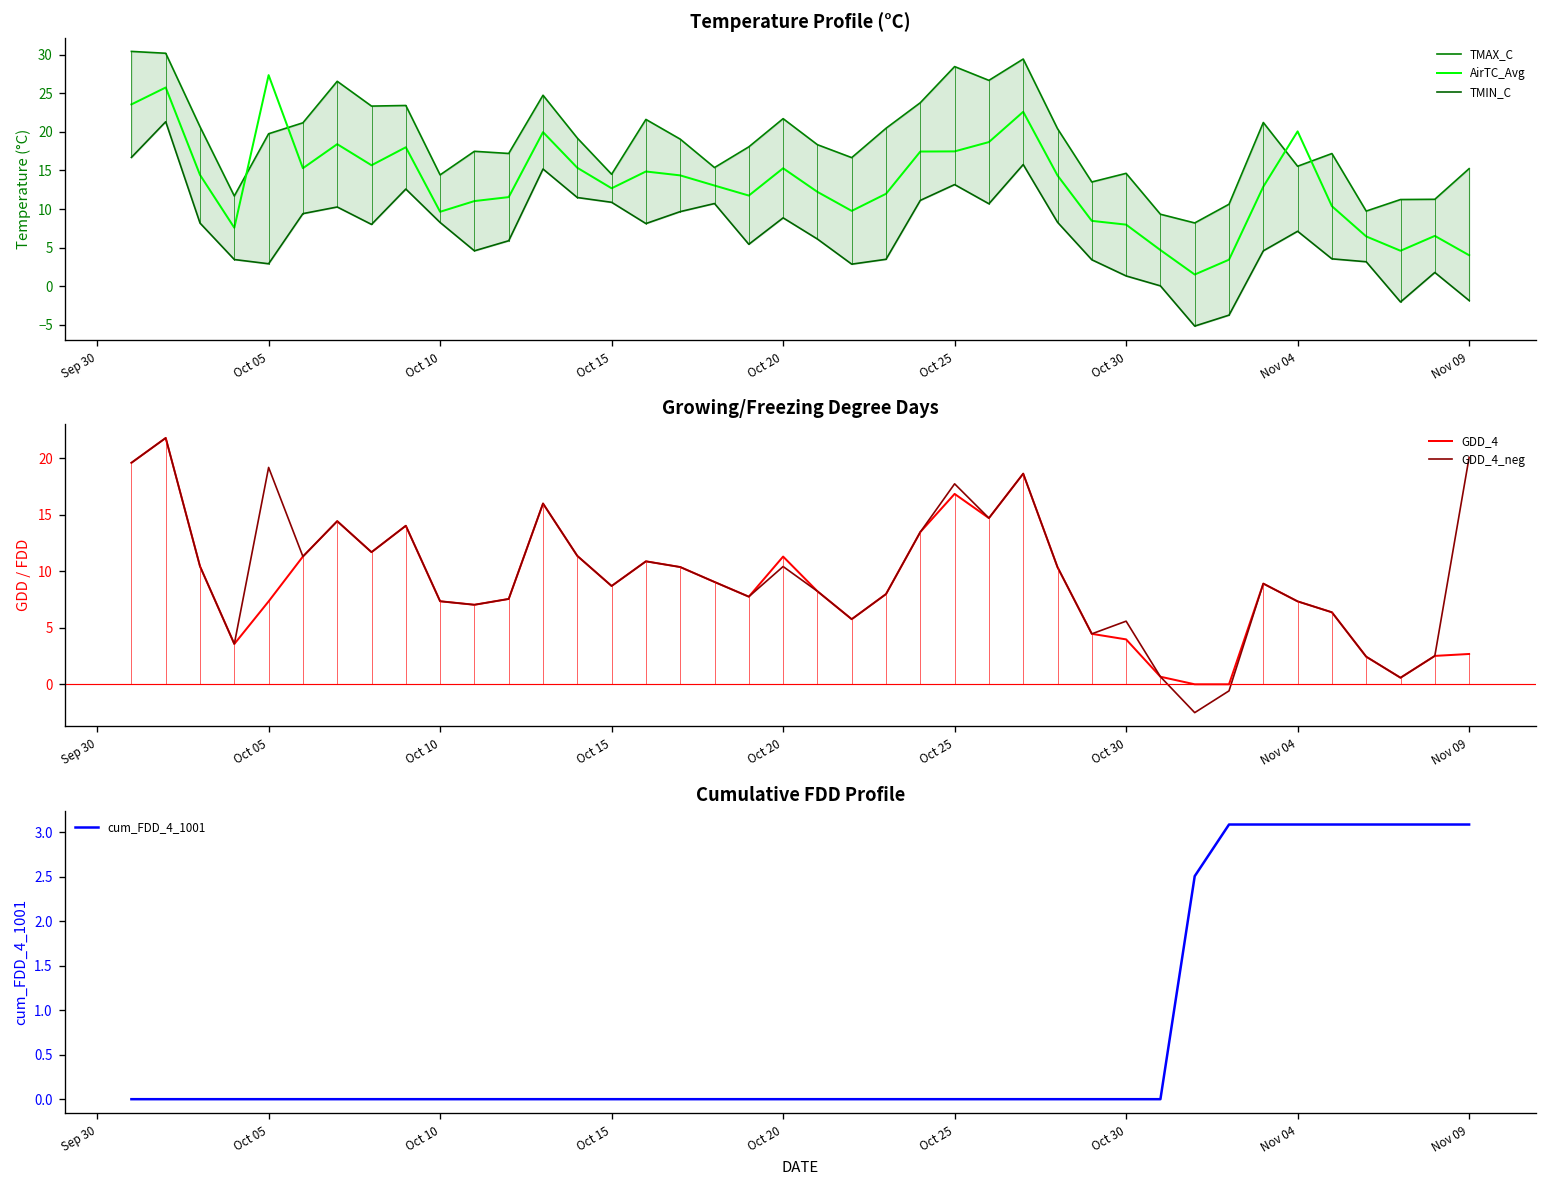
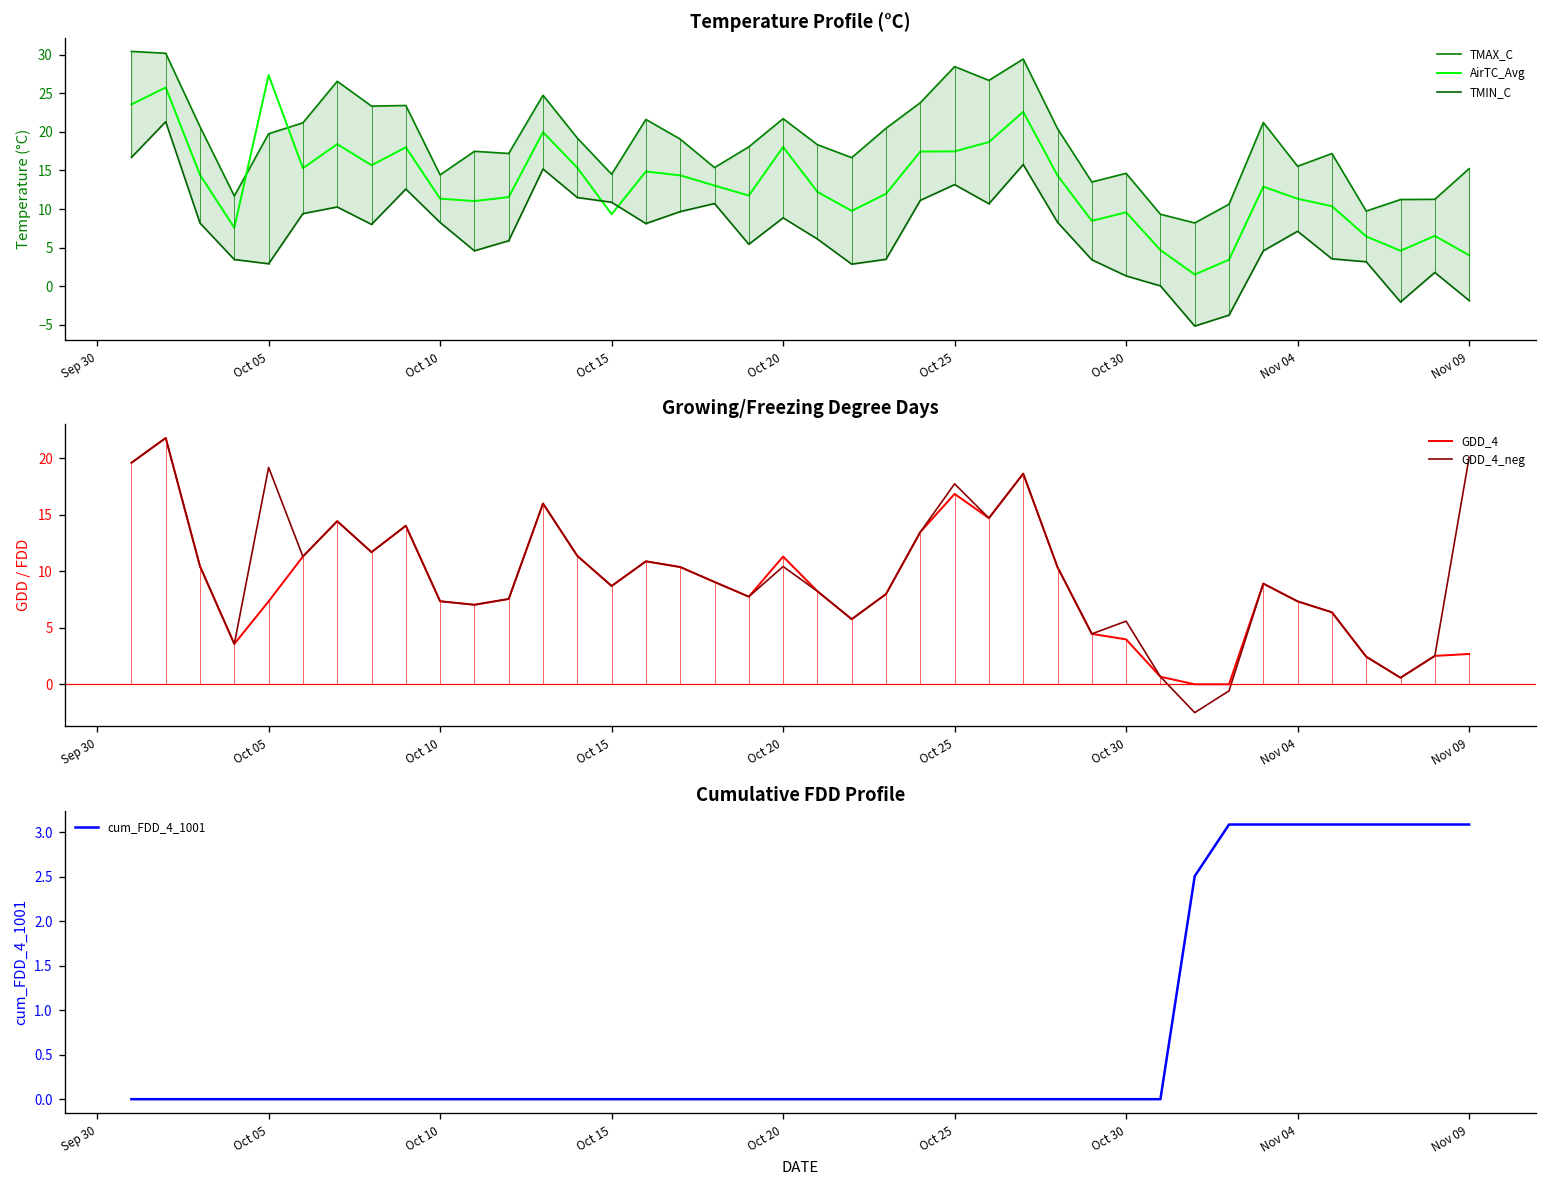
Temperature Profile (°C), AirTC_Avg, Oct 10: 10 -> 11
Temperature Profile (°C), AirTC_Avg, Oct 15: 13 -> 9
Temperature Profile (°C), AirTC_Avg, Oct 20: 15 -> 18
Temperature Profile (°C), AirTC_Avg, Oct 30: 8 -> 10
Temperature Profile (°C), AirTC_Avg, Nov 04: 20 -> 11
